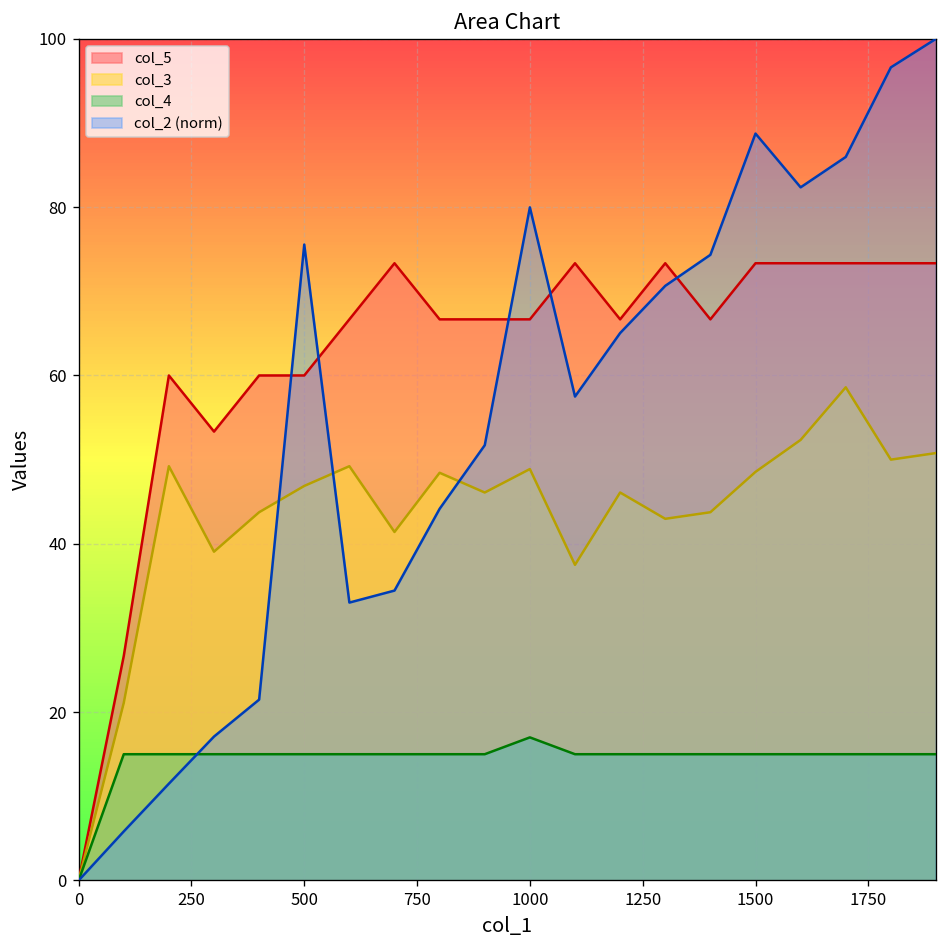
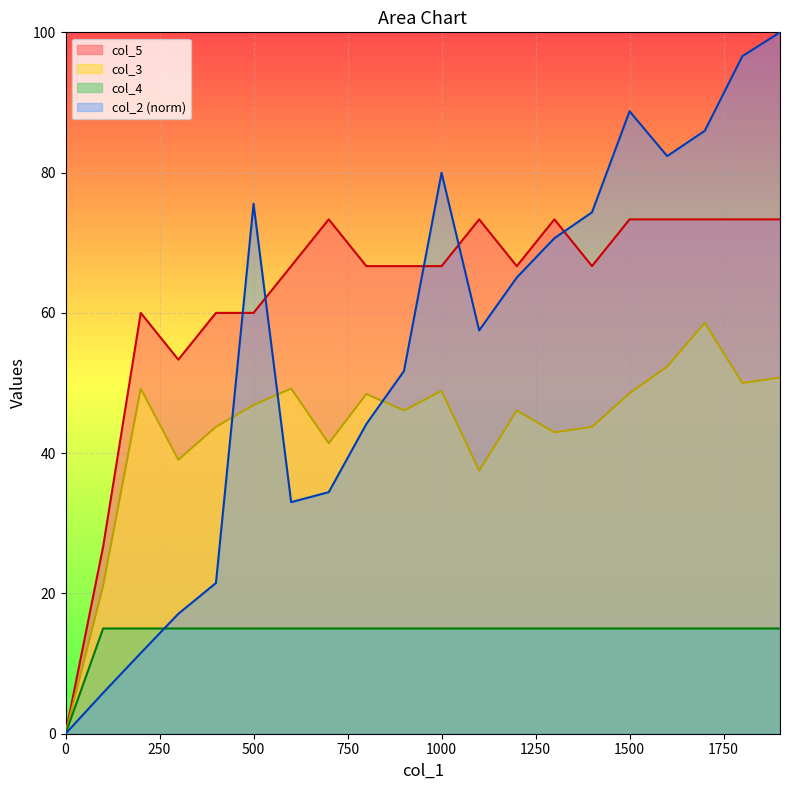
col_4, 1000: 17 -> 15
